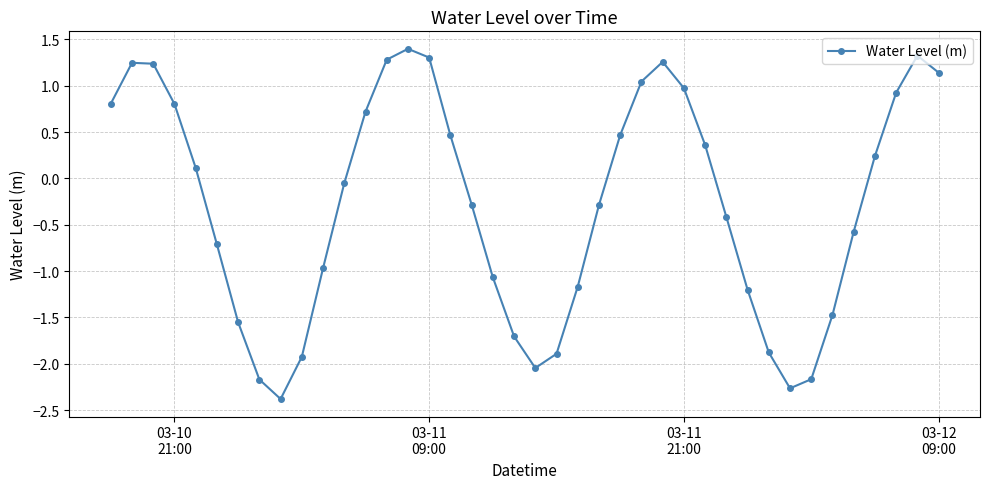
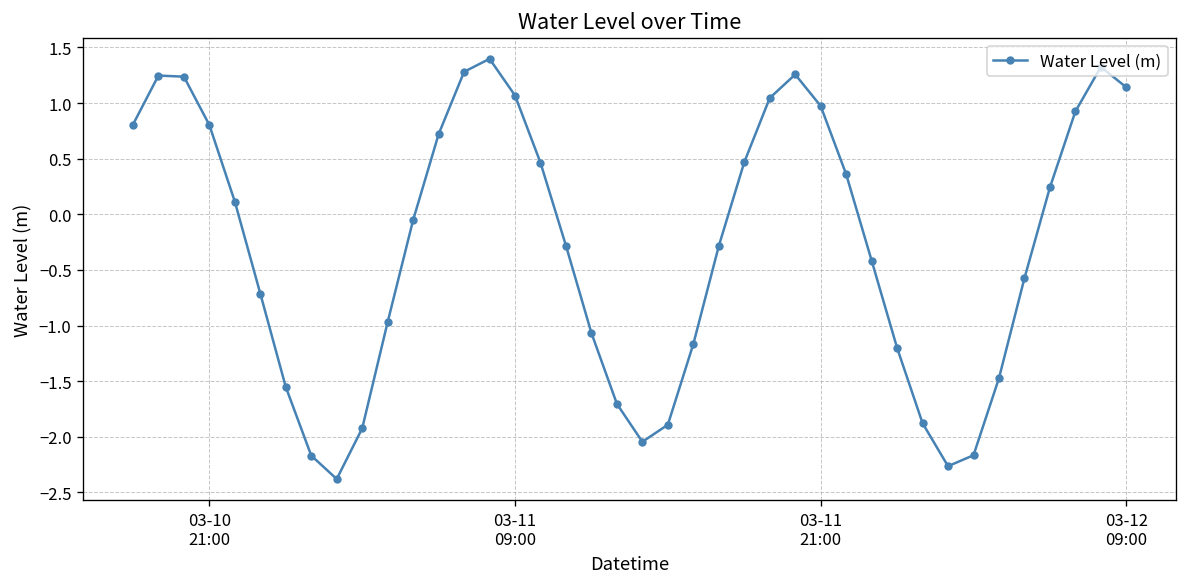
03-11 09:00: 1.3 -> 1.1
